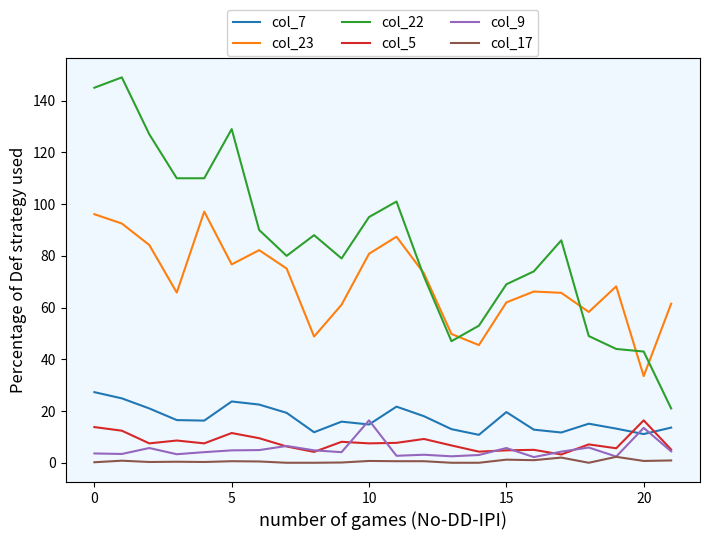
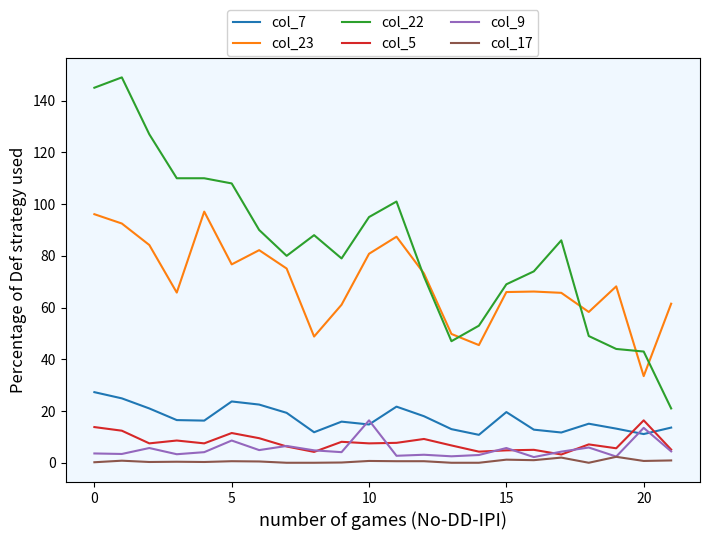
col_22, 5: 129 -> 108
col_9, 5: 5 -> 9
col_23, 15: 62 -> 66
